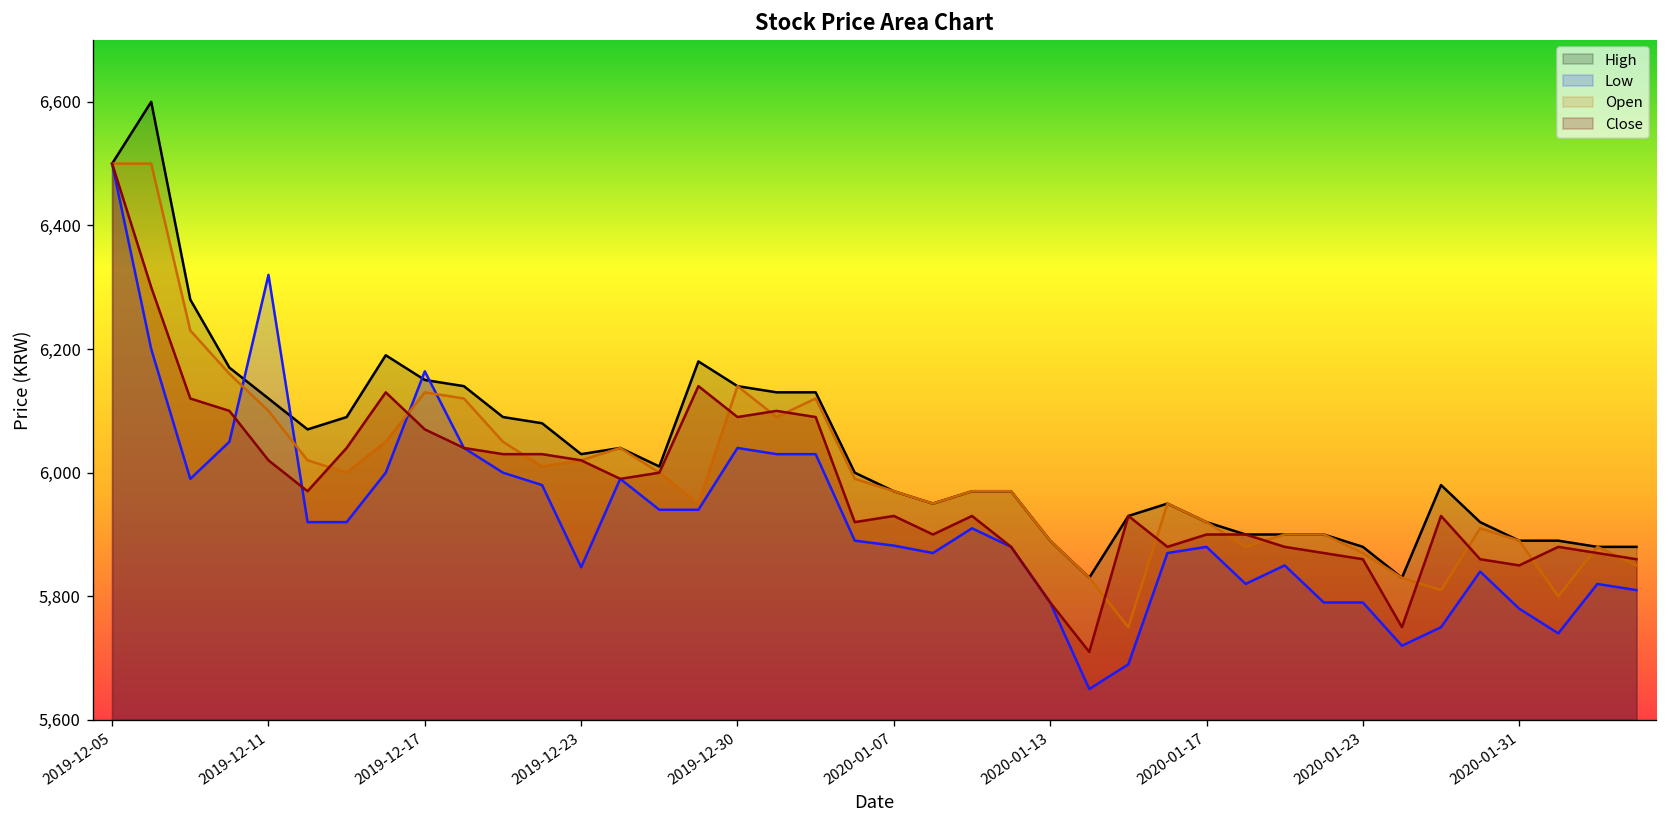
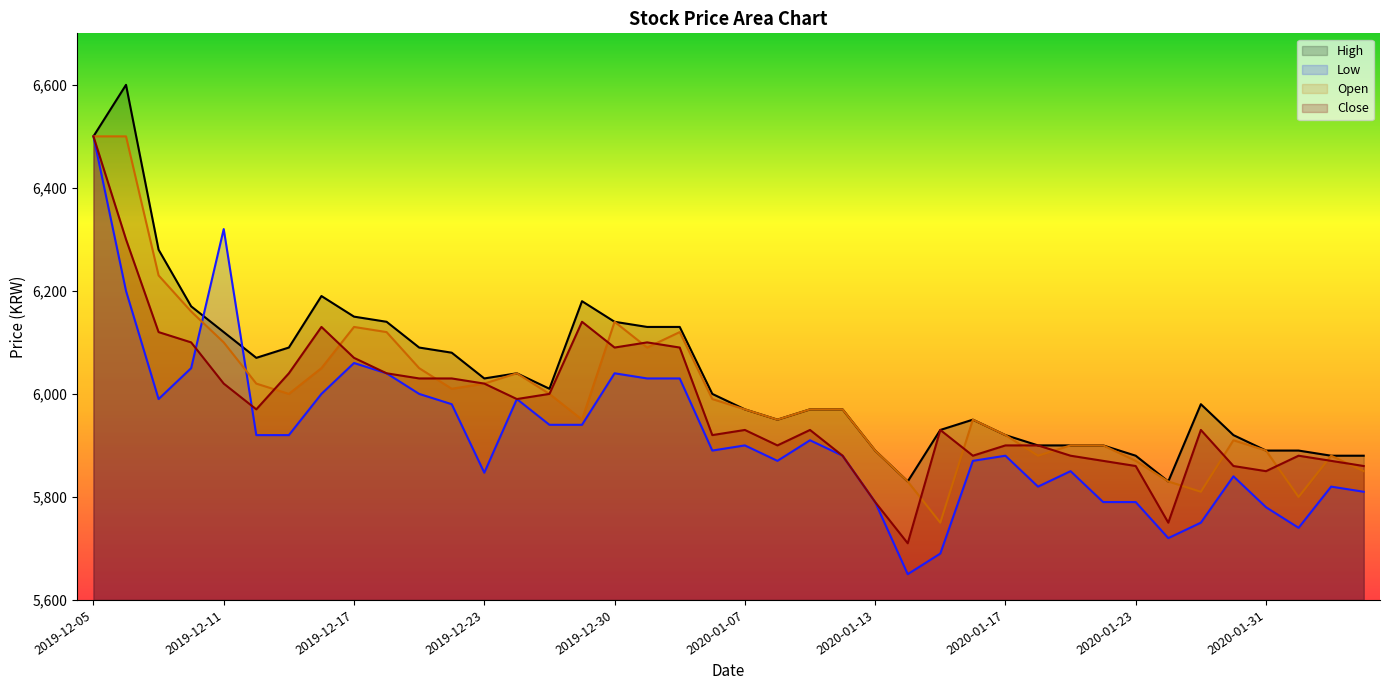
Low, 2019-12-17: 6,160 -> 6,060
Low, 2020-01-07: 5,880 -> 5,900
